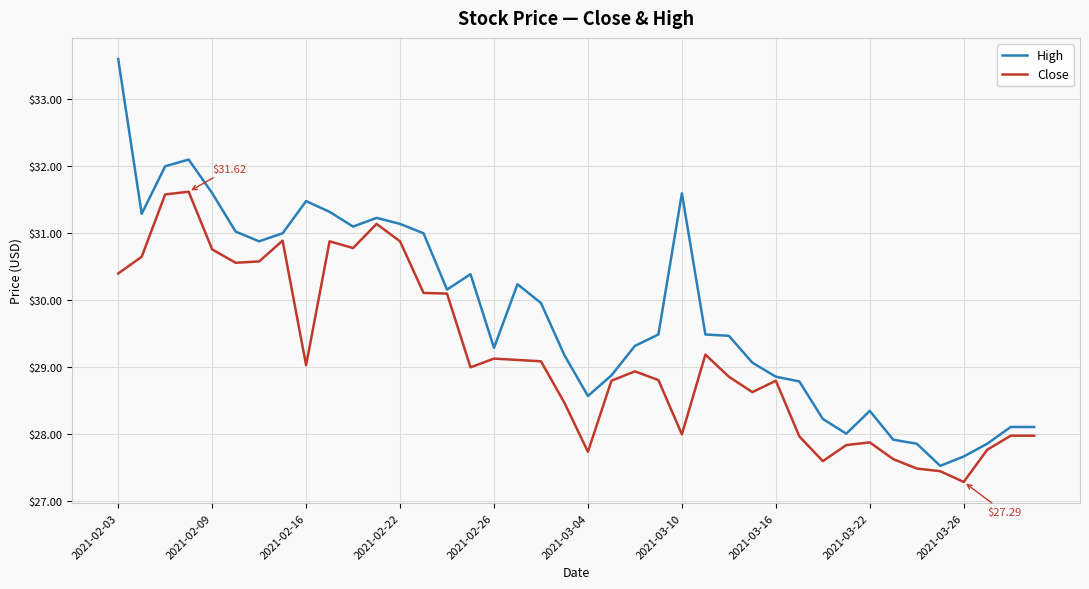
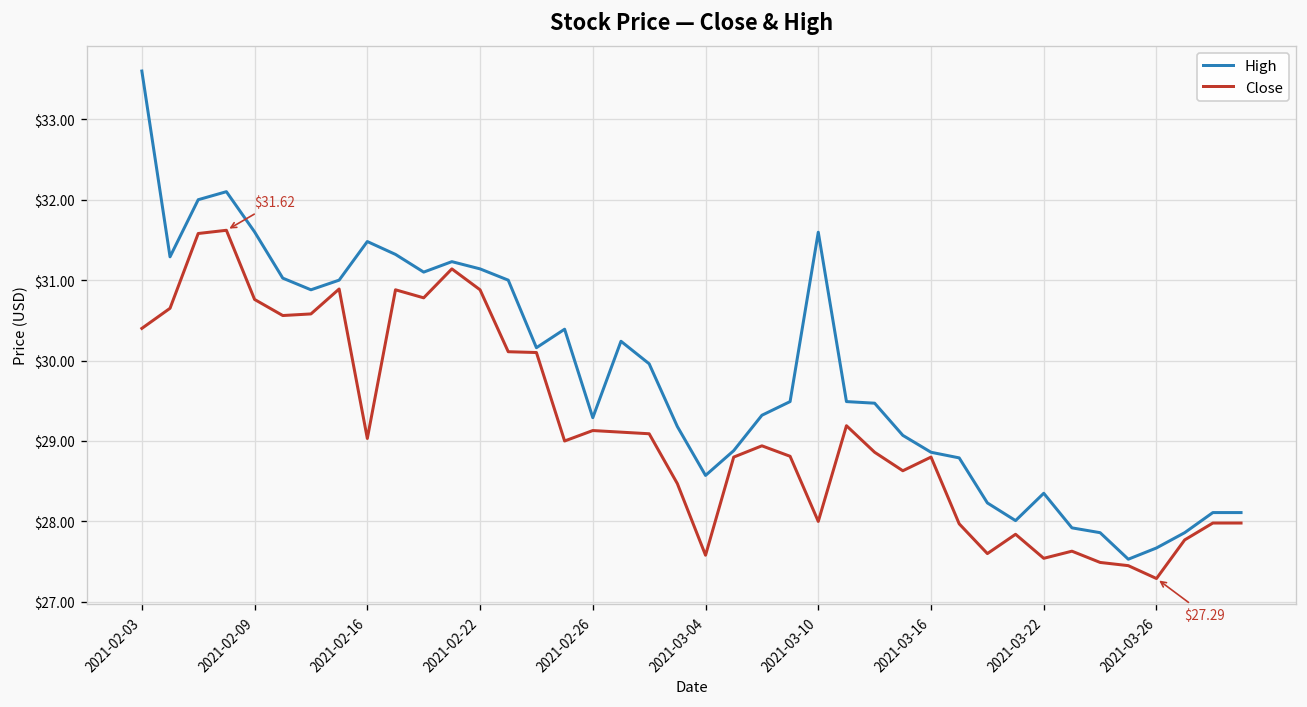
Close, 2021-03-04: $27.7 -> $27.6
Close, 2021-03-22: $27.9 -> $27.5
